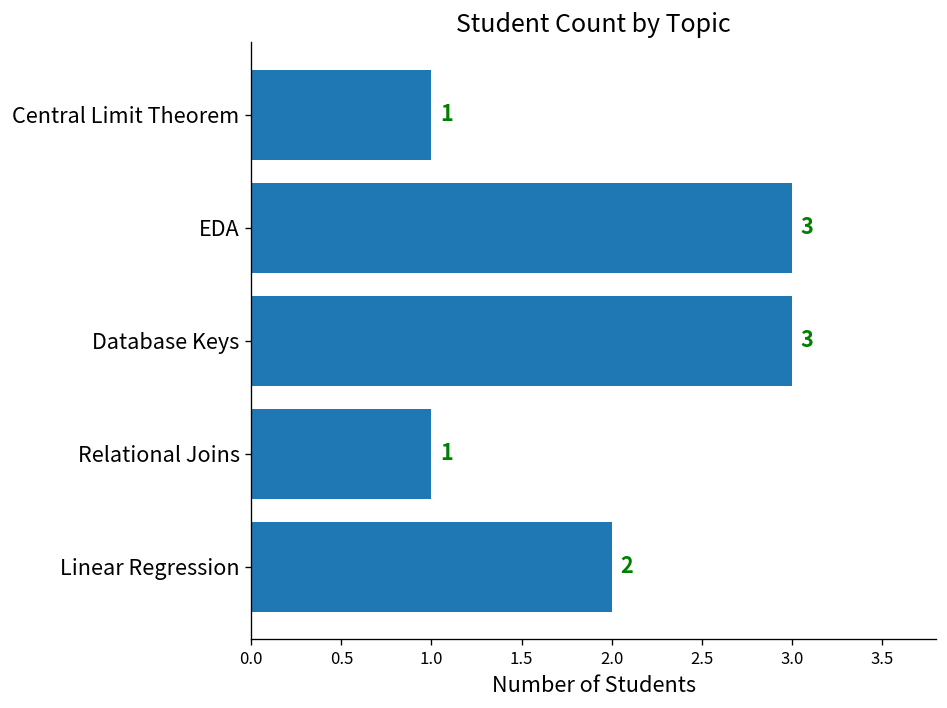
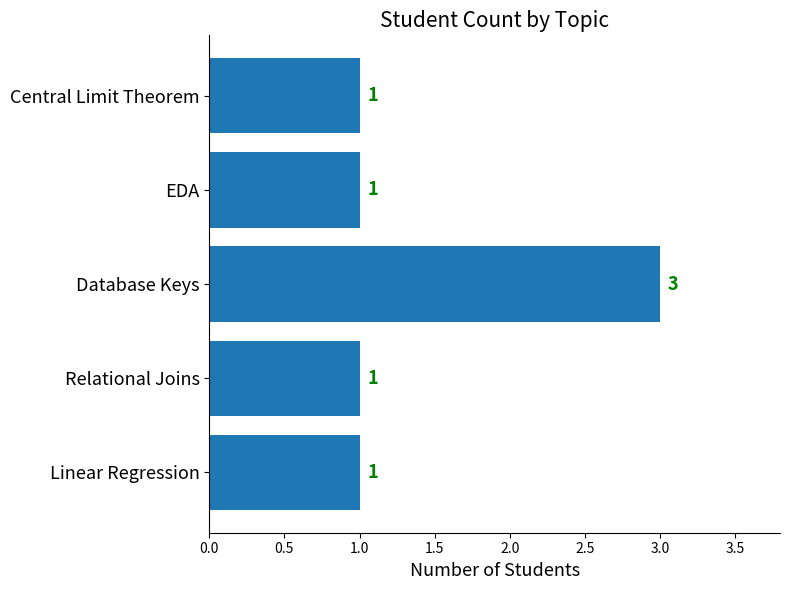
EDA: 3 -> 1
Linear Regression: 2 -> 1
